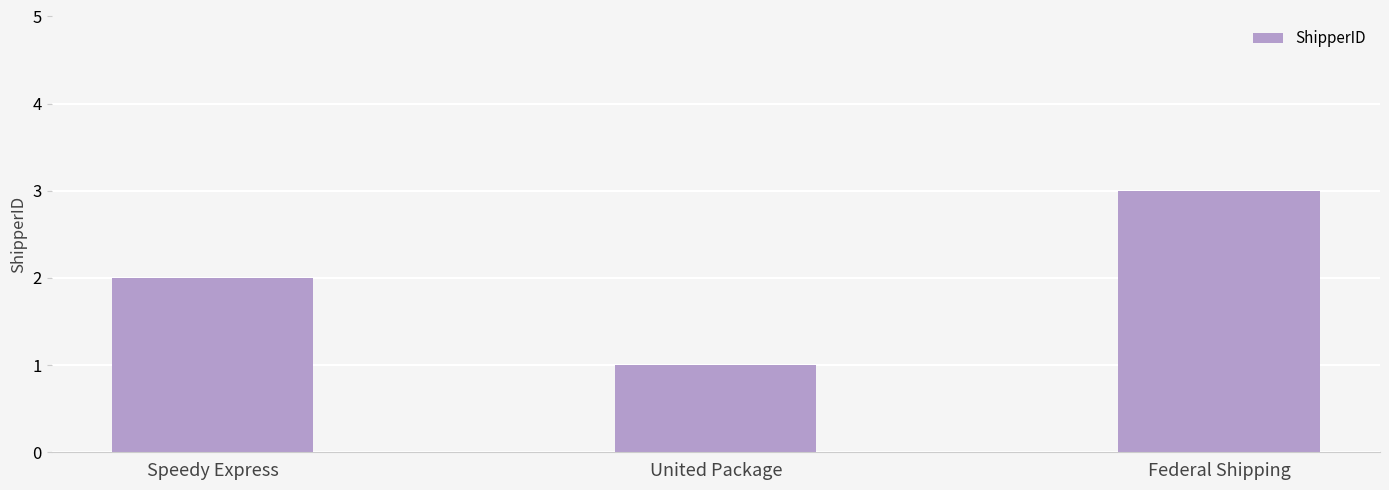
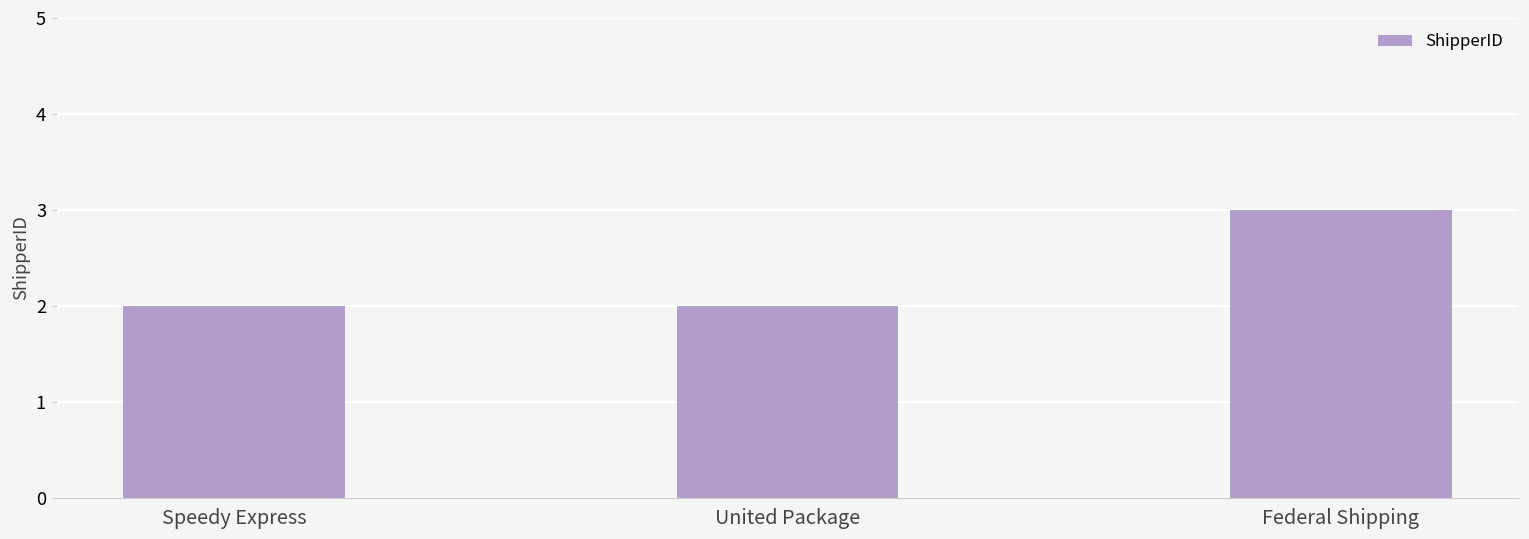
United Package: 1 -> 2
